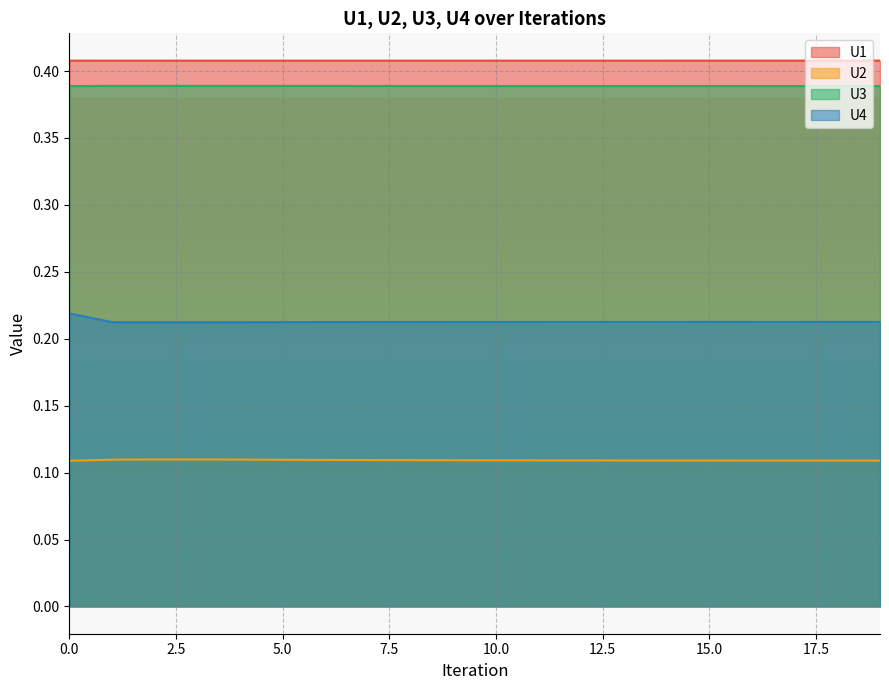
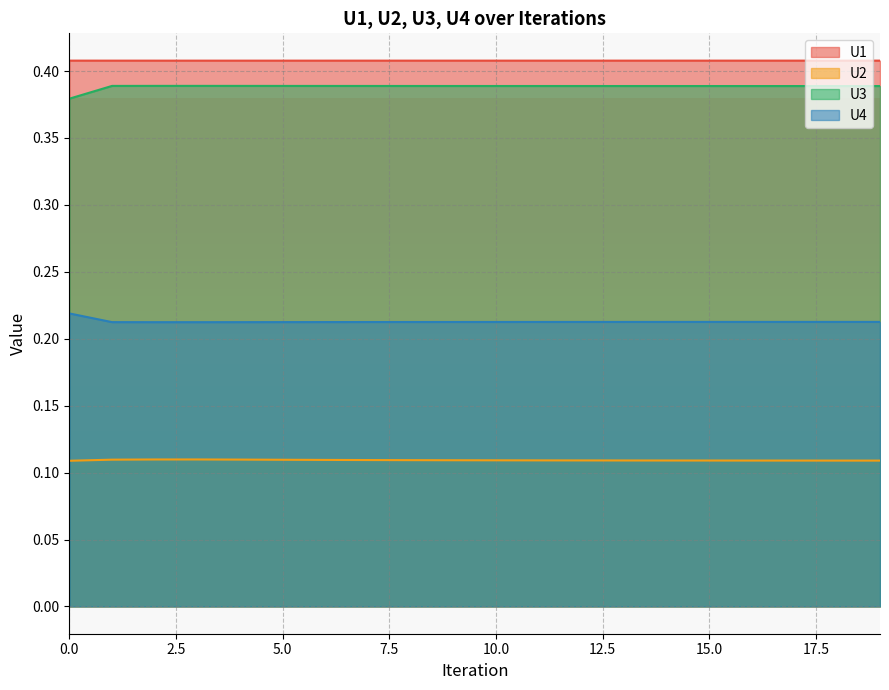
U3, 0.0: 0.389 -> 0.379
